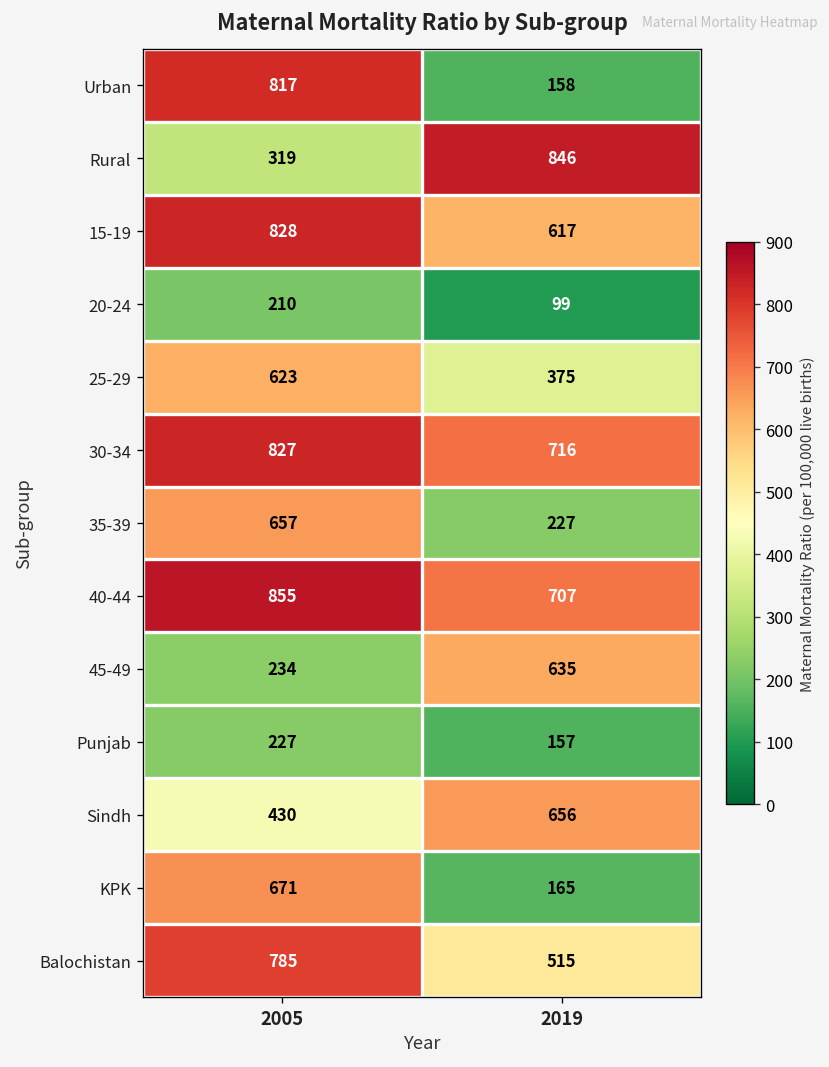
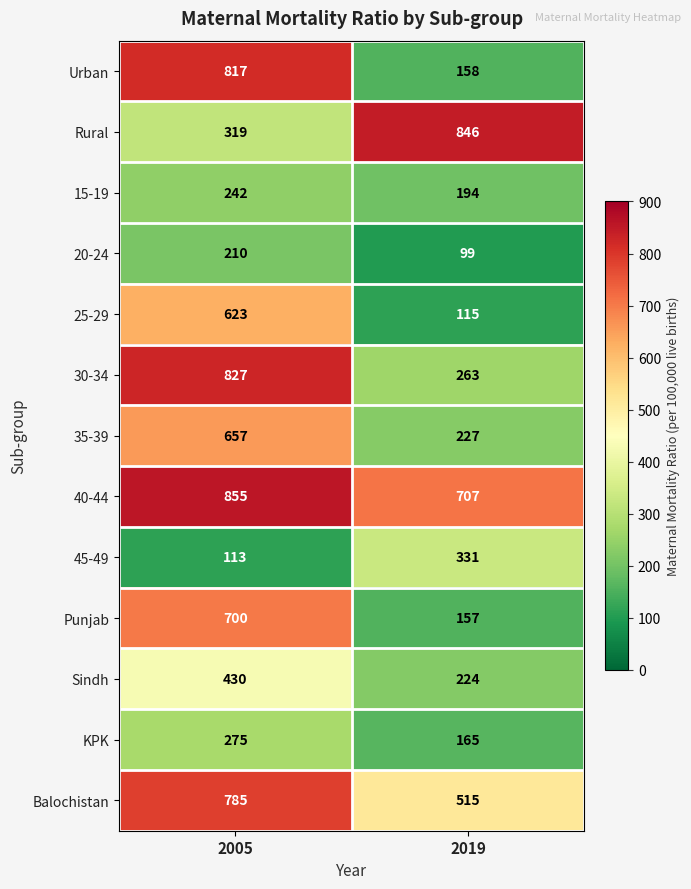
15-19, 2005: 828 -> 242
15-19, 2019: 617 -> 194
25-29, 2019: 375 -> 115
30-34, 2019: 716 -> 263
45-49, 2005: 234 -> 113
45-49, 2019: 635 -> 331
Punjab, 2005: 227 -> 700
Sindh, 2019: 656 -> 224
KPK, 2005: 671 -> 275
